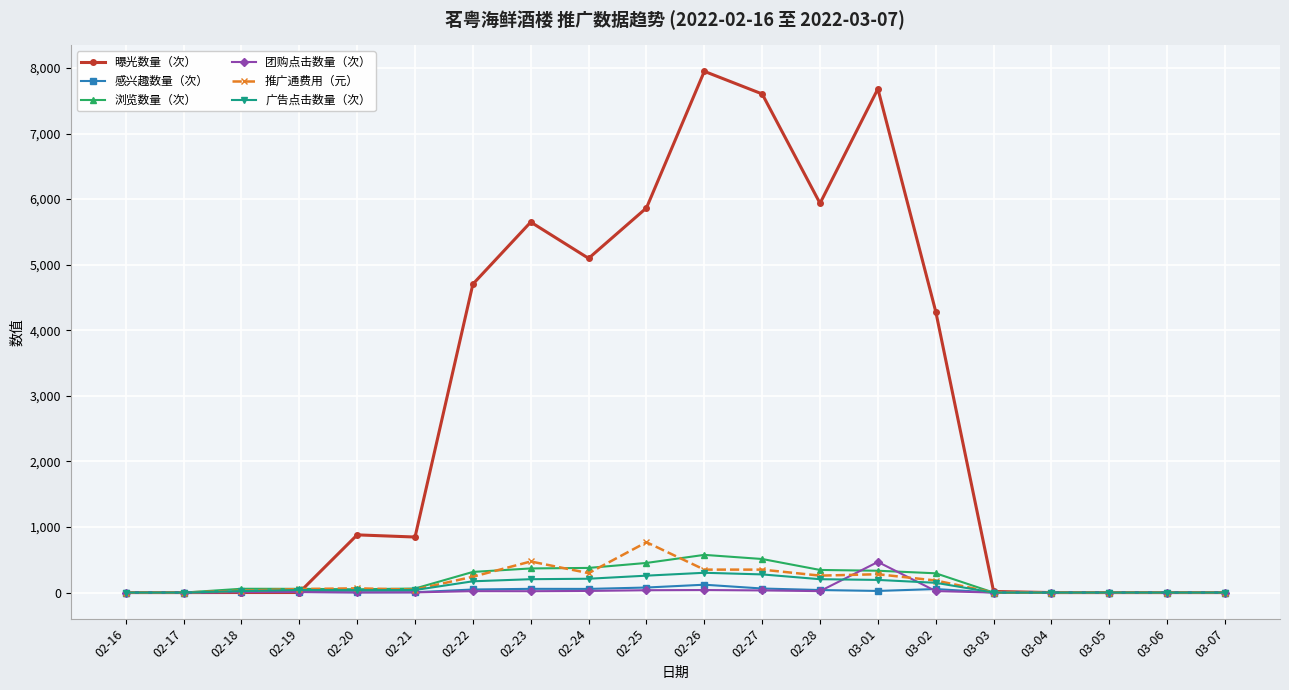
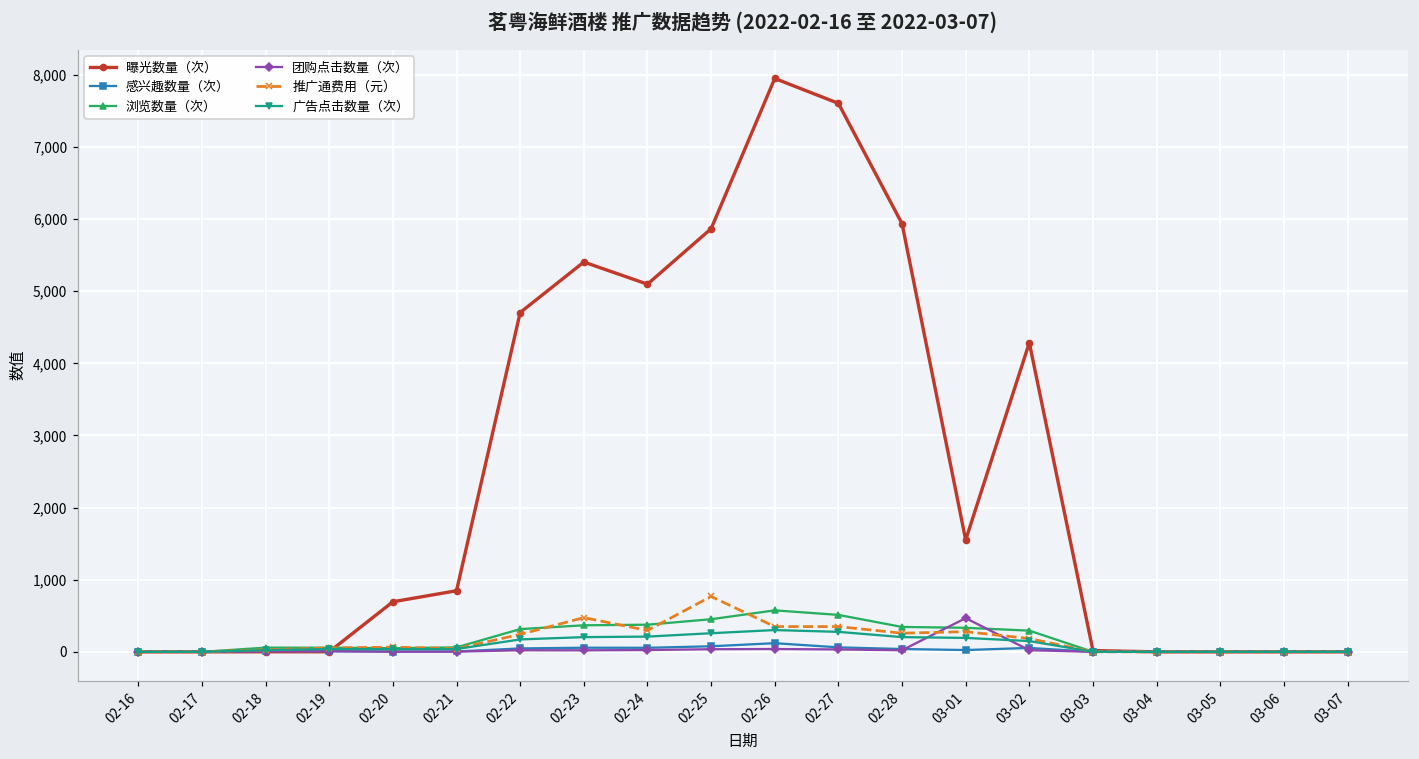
曝光数量（次）, 02-20: 900 -> 700
曝光数量（次）, 02-23: 5,700 -> 5,400
曝光数量（次）, 03-01: 7,700 -> 1,600
